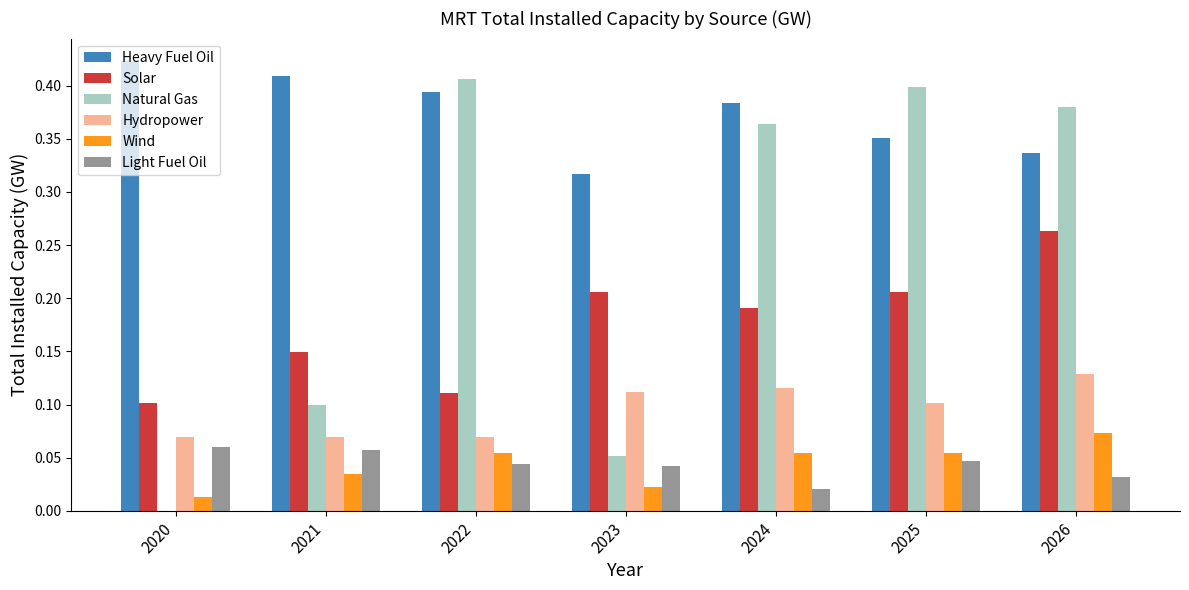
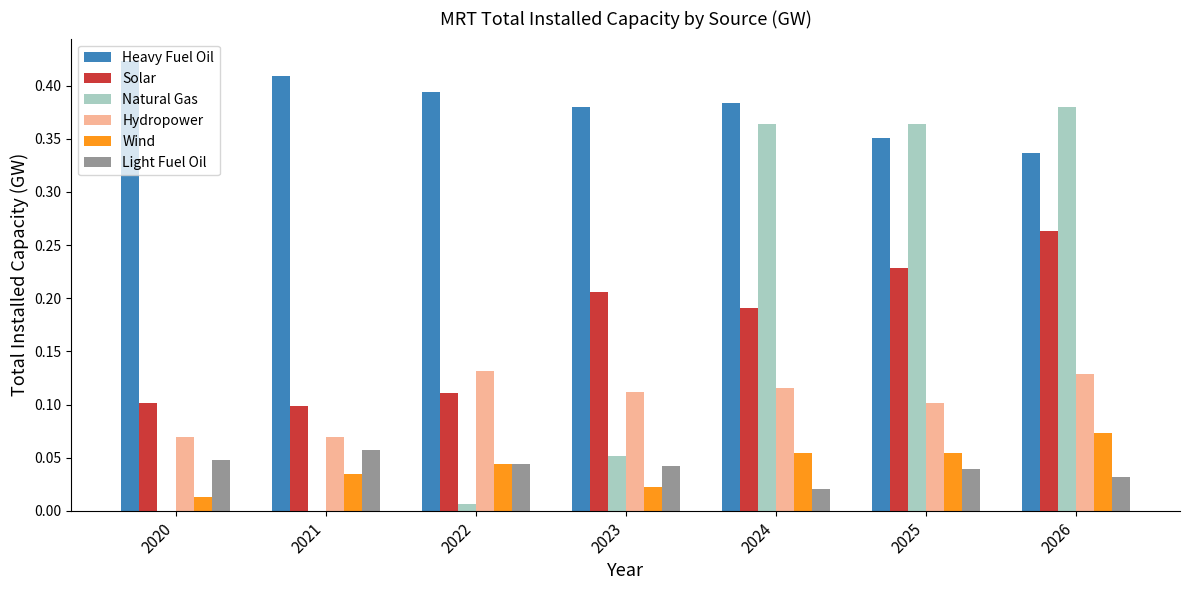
Light Fuel Oil, 2020: 0.060 -> 0.048
Solar, 2021: 0.149 -> 0.099
Natural Gas, 2021: 0.1 -> 0.0
Natural Gas, 2022: 0.406 -> 0.006
Hydropower, 2022: 0.069 -> 0.131
Wind, 2022: 0.055 -> 0.044
Heavy Fuel Oil, 2023: 0.317 -> 0.380
Solar, 2025: 0.206 -> 0.228
Natural Gas, 2025: 0.399 -> 0.363
Light Fuel Oil, 2025: 0.047 -> 0.039
